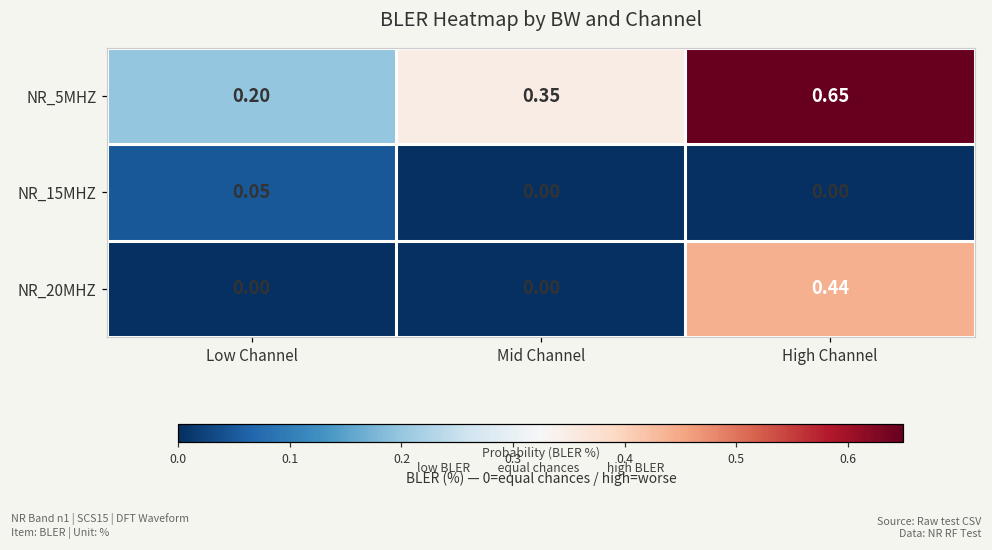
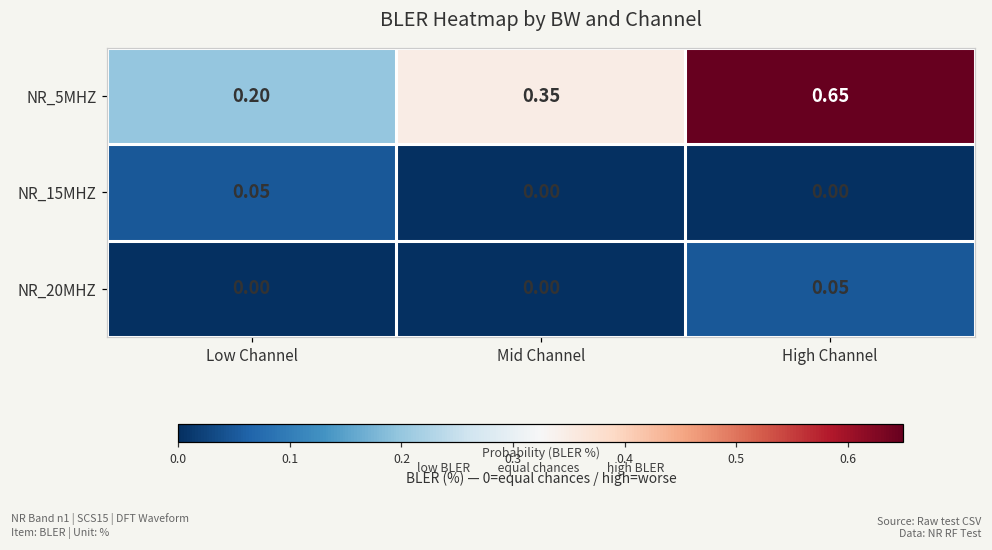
NR_20MHZ, High Channel: 0.44 -> 0.05
